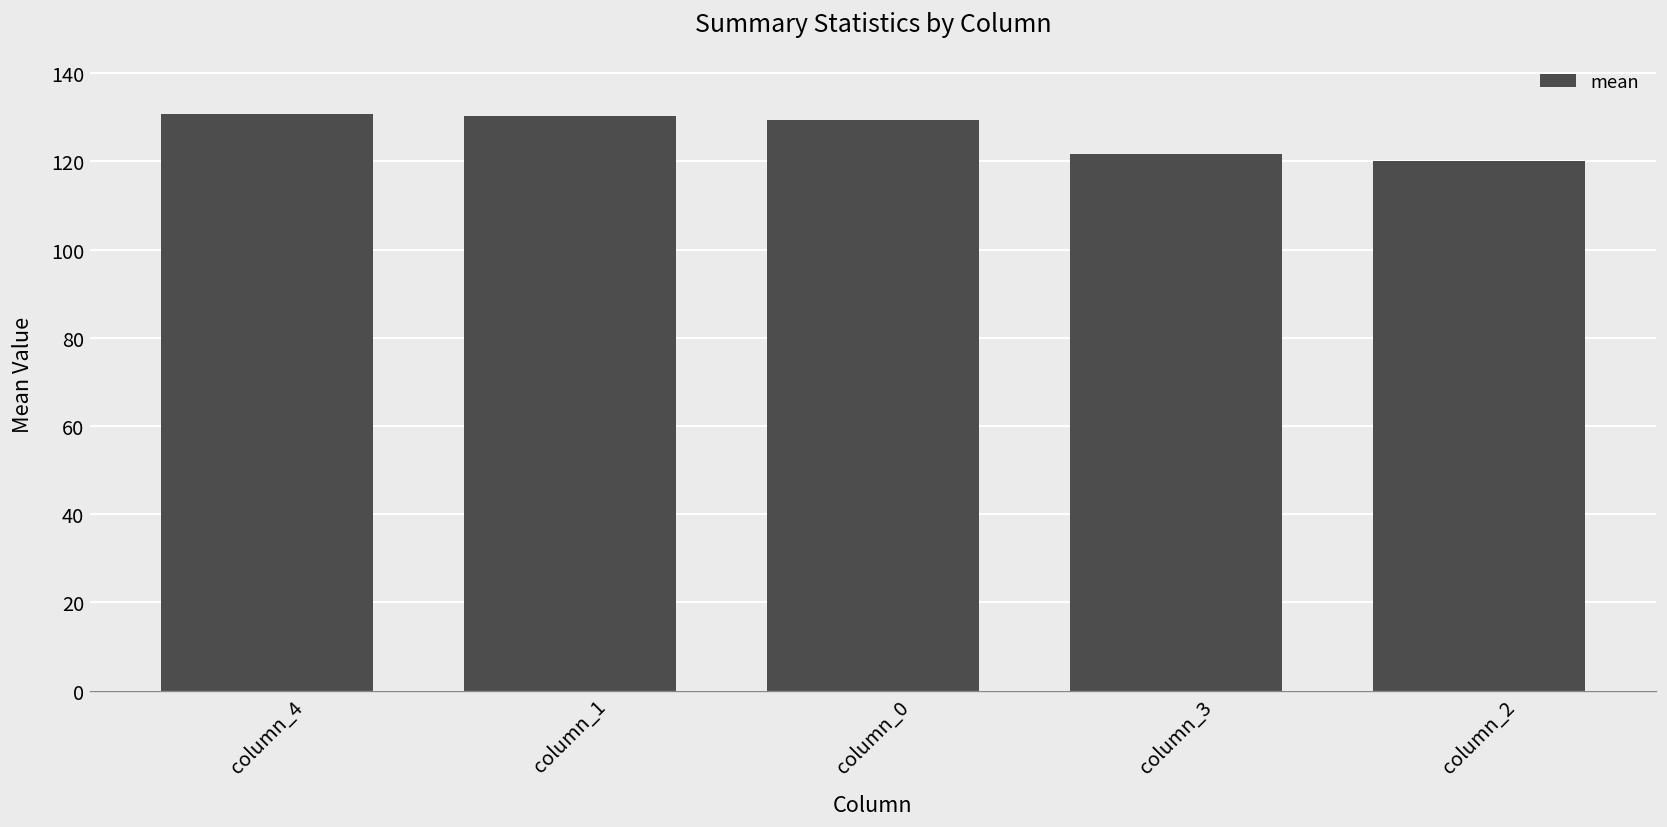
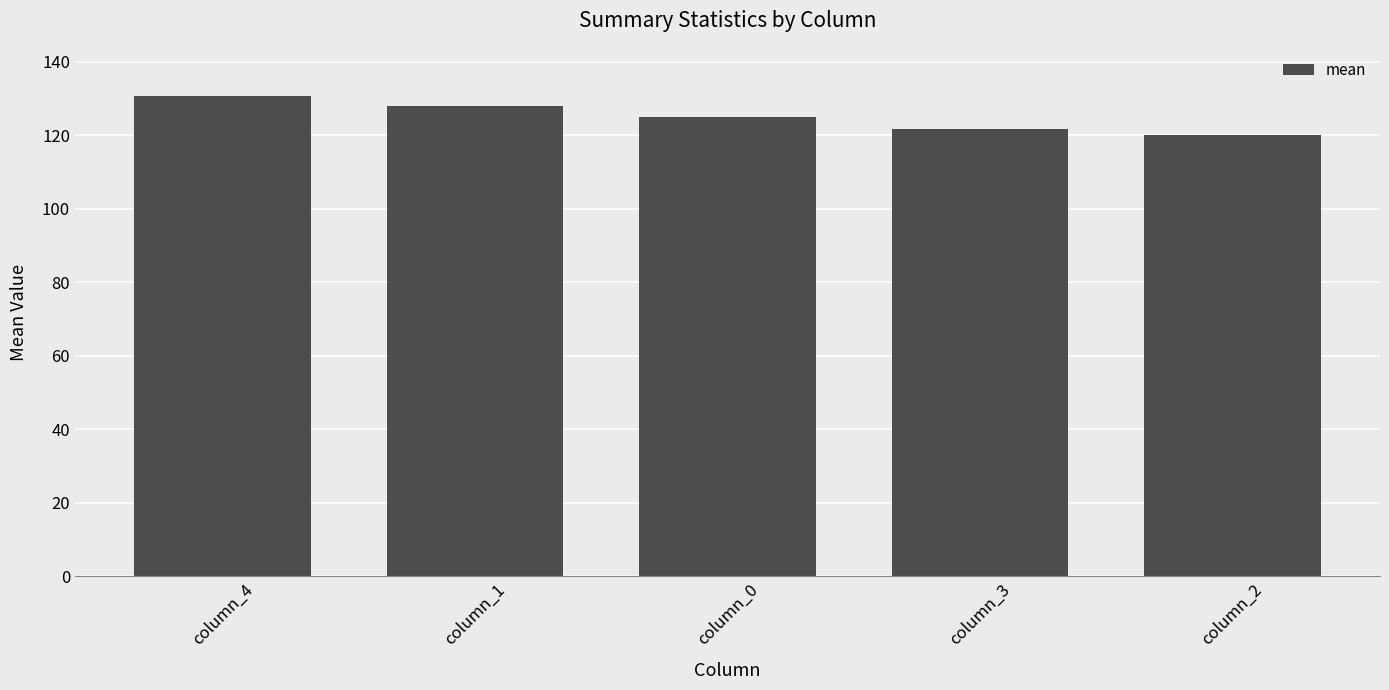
column_1: 130 -> 128
column_0: 129 -> 125
